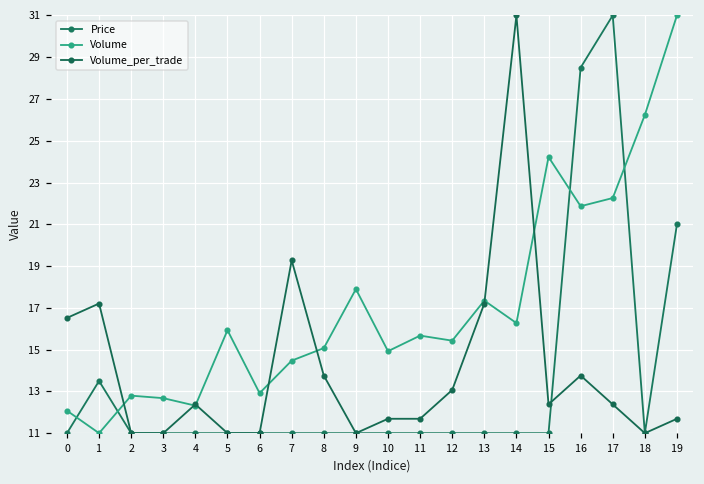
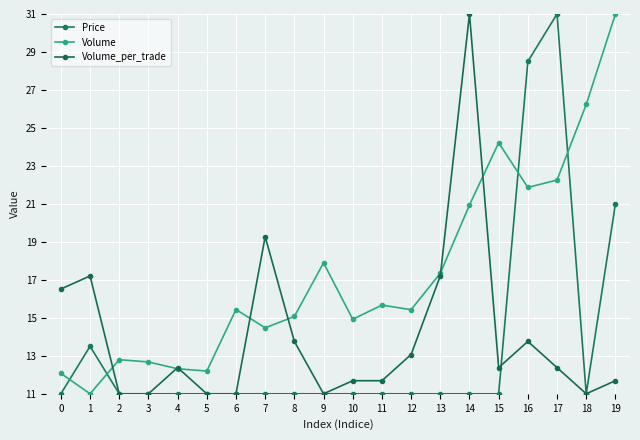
Volume, 5: 15.9 -> 12.2
Volume, 6: 12.9 -> 15.4
Volume, 14: 16.3 -> 20.9
